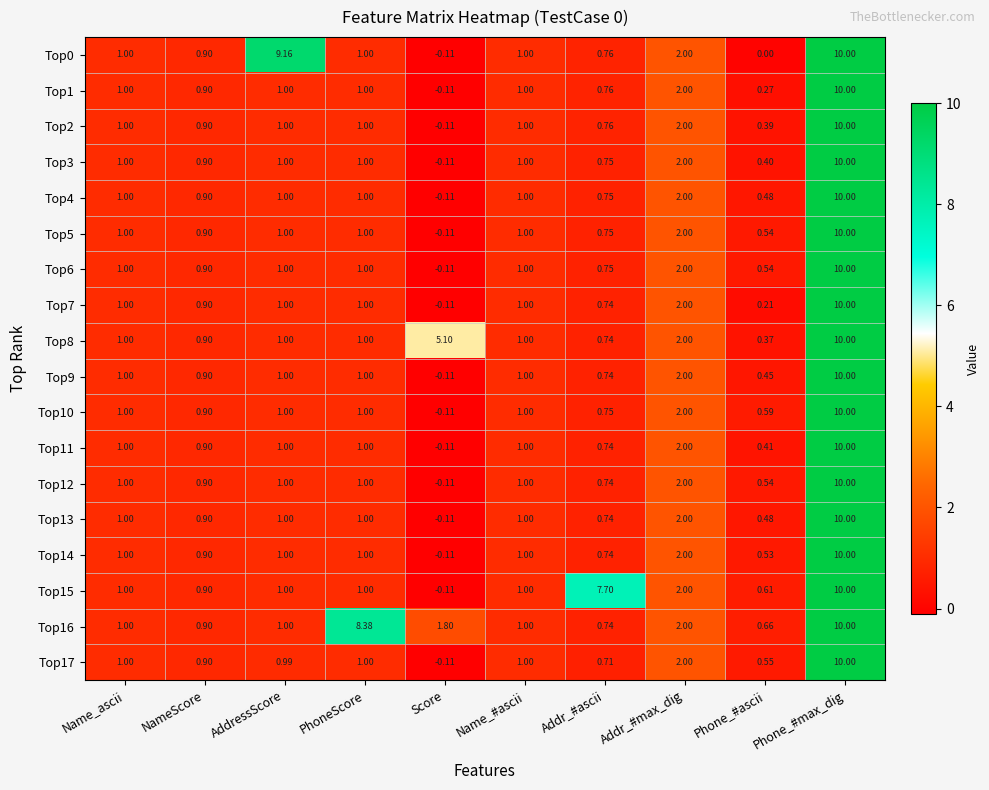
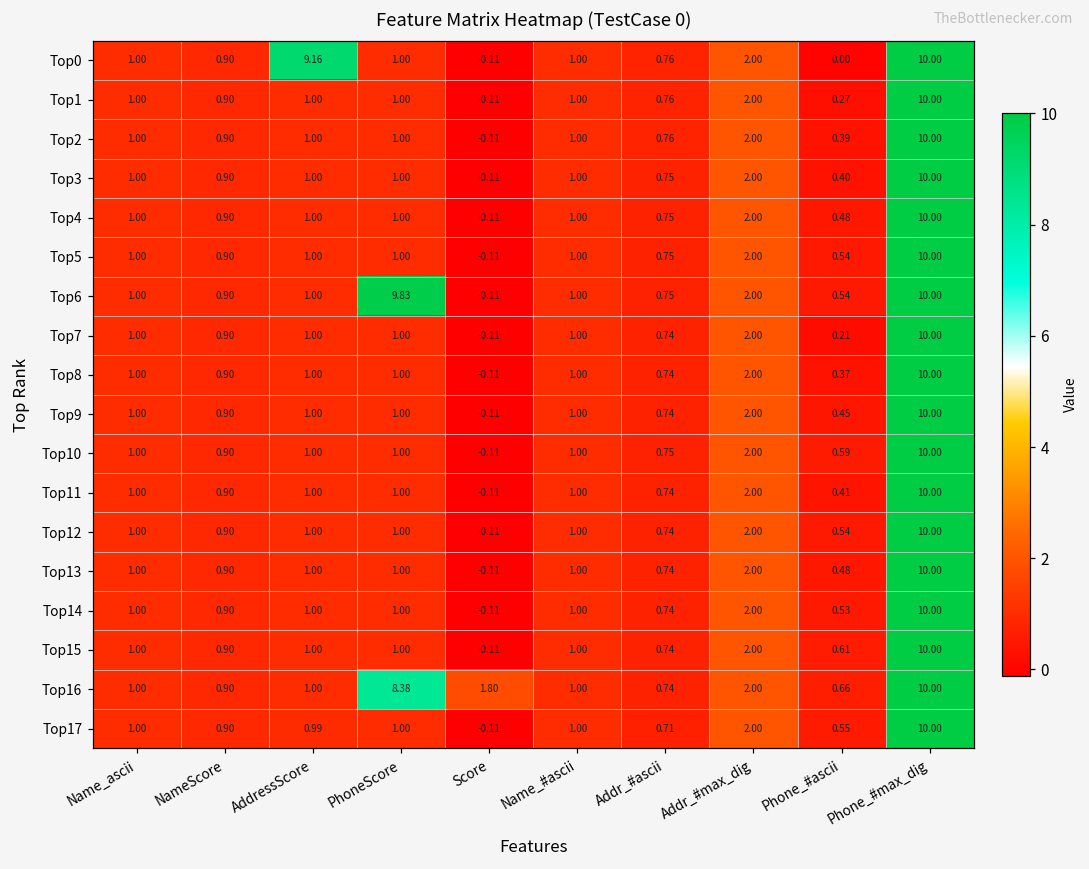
Top6, PhoneScore: 1.00 -> 9.83
Top8, Score: 5.10 -> -0.11
Top15, Addr_#ascii: 7.70 -> 0.74
